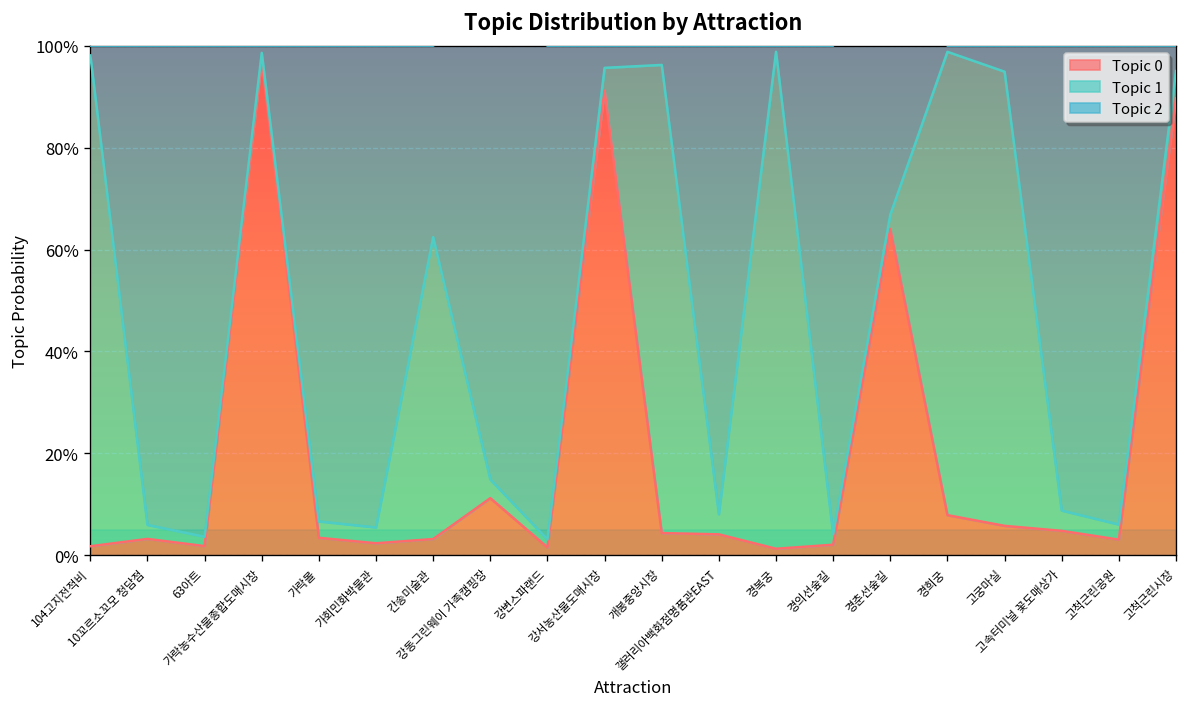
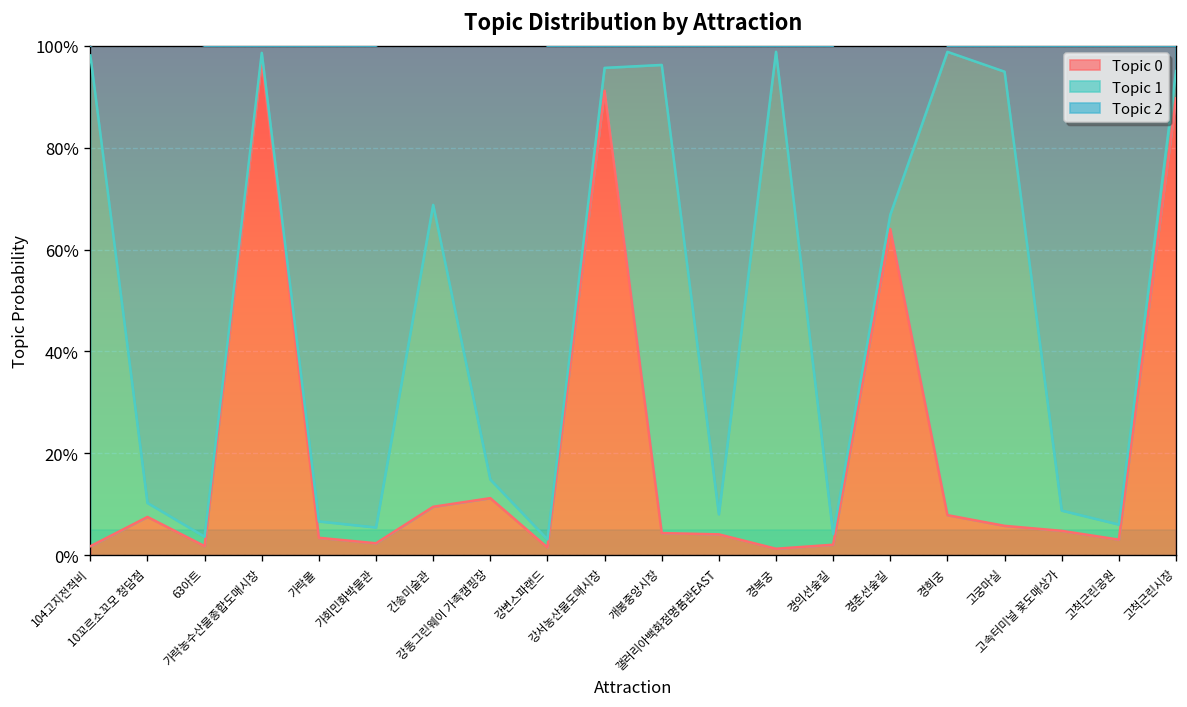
Topic 0, 10꼬르소꼬모 청담점: 3% -> 8%
Topic 0, 간송미술관: 3% -> 10%
